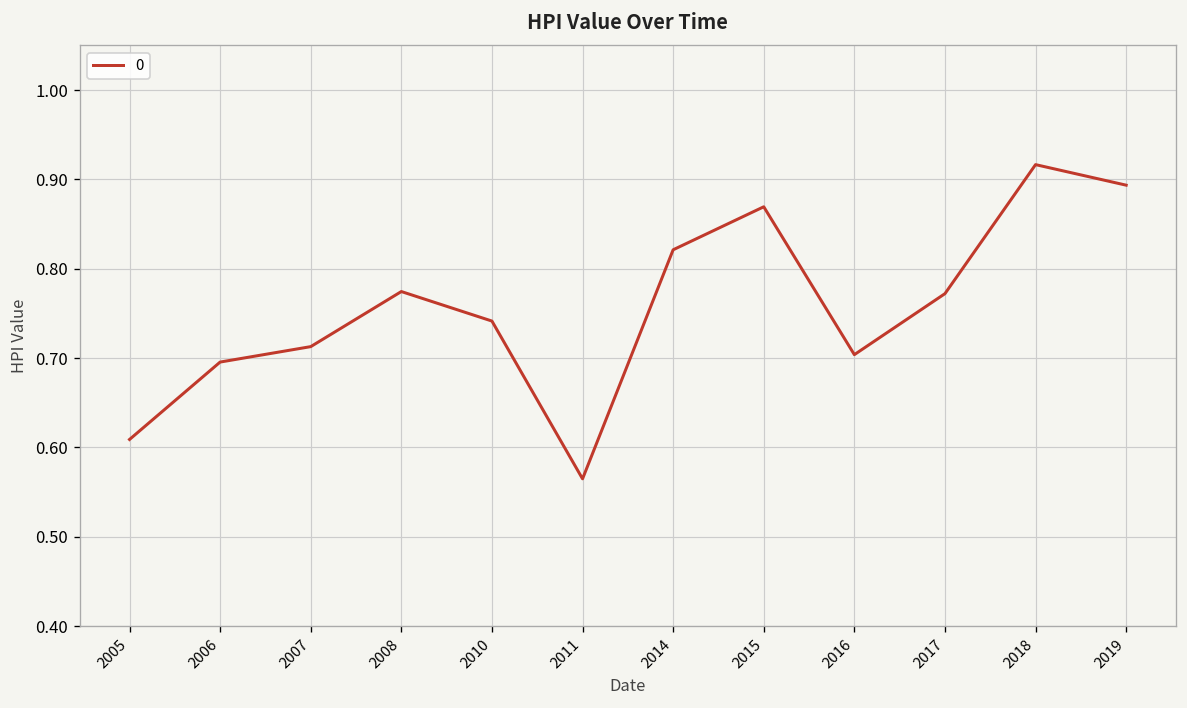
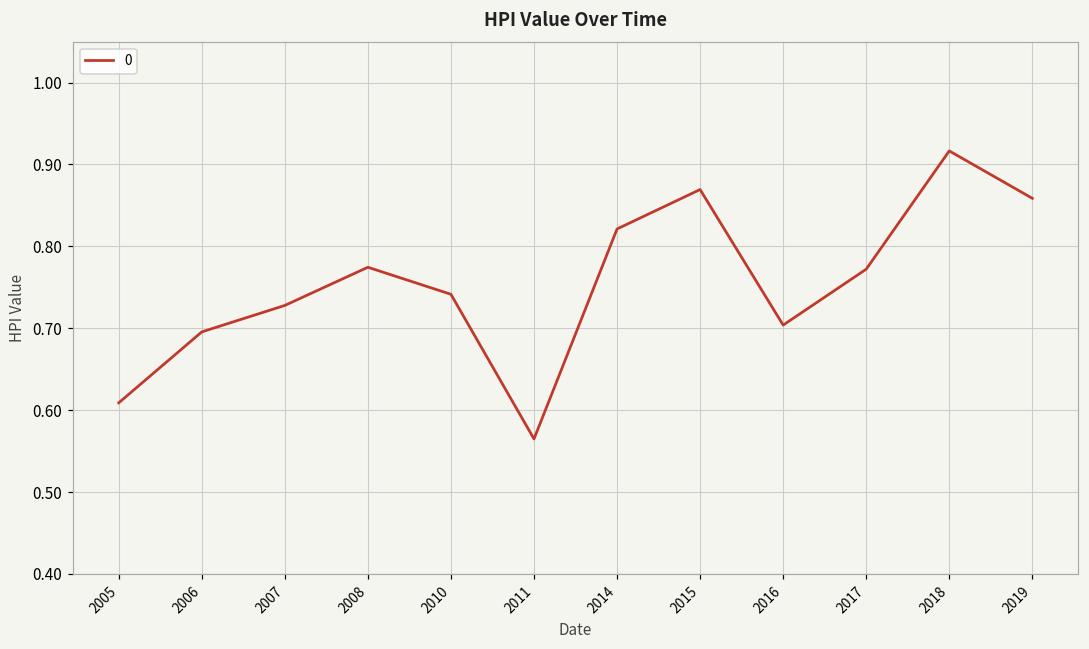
2007: 0.71 -> 0.73
2019: 0.89 -> 0.86
